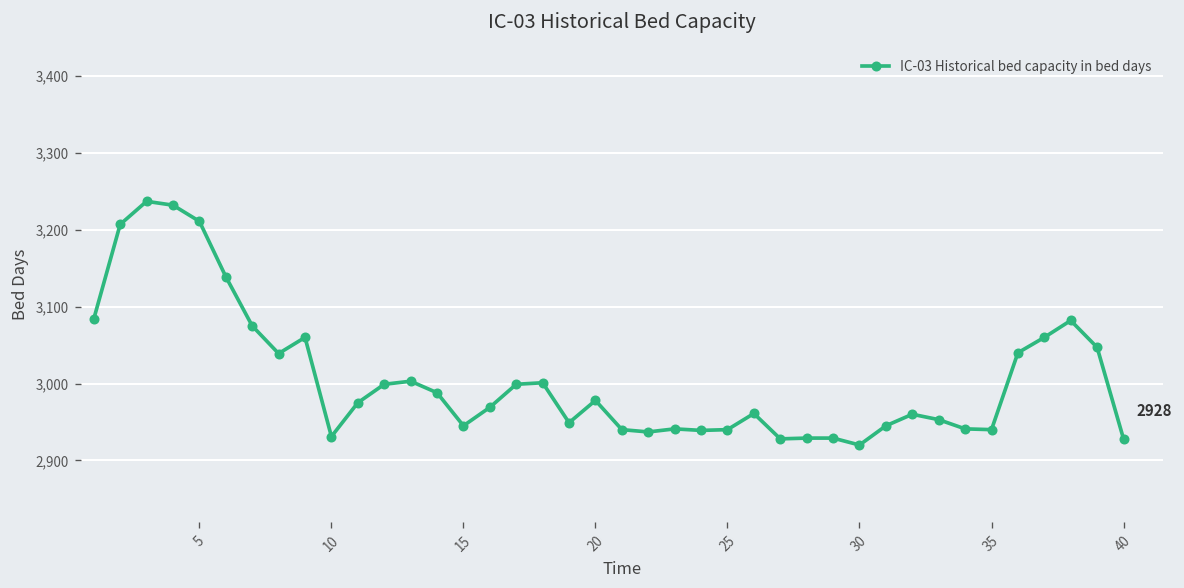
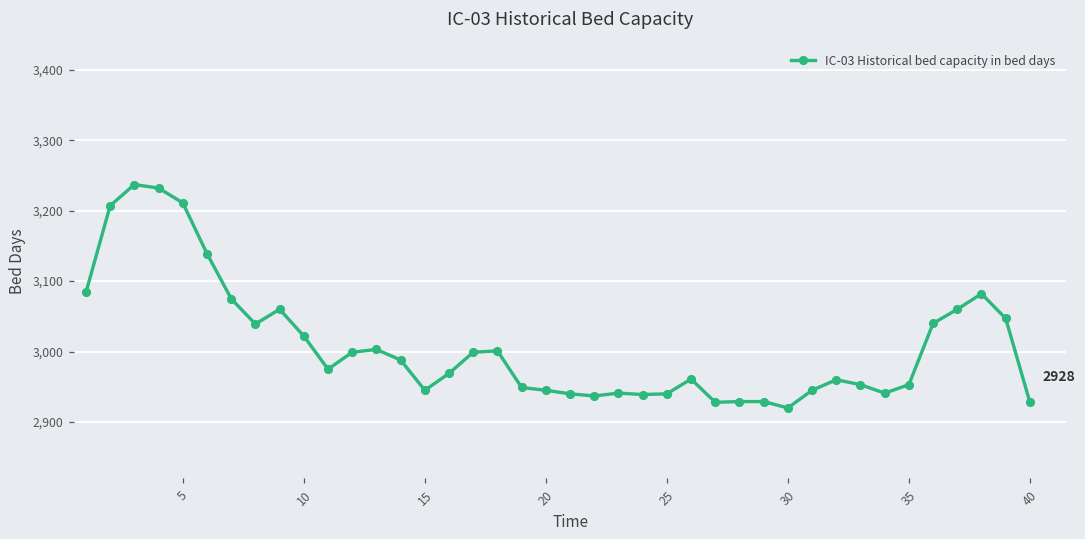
10: 2,930 -> 3,020
20: 2,980 -> 2,950
35: 2,940 -> 2,950
